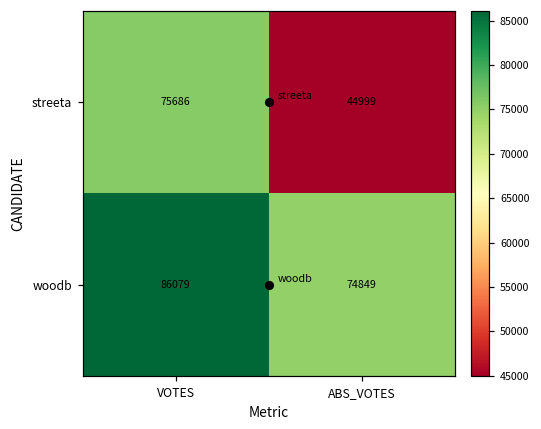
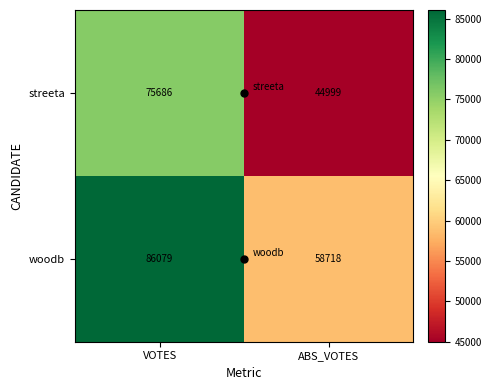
woodb, ABS_VOTES: 74849 -> 58718
